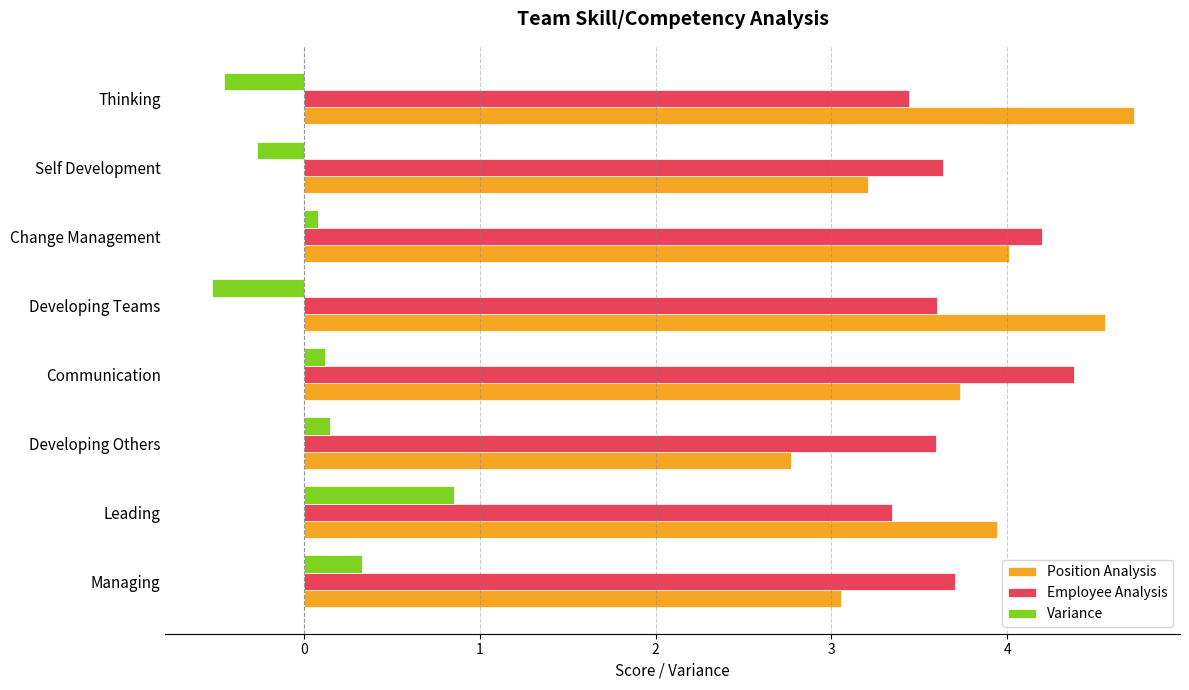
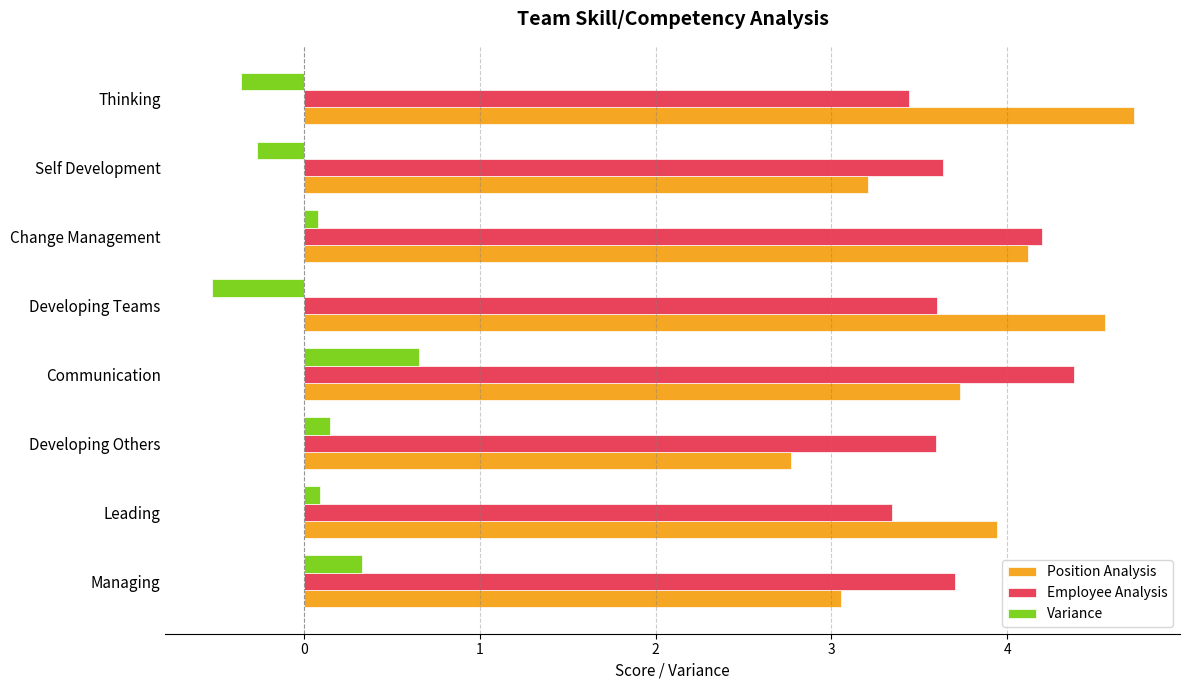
Variance, Thinking: -0.46 -> -0.36
Position Analysis, Change Management: 4.01 -> 4.12
Variance, Communication: 0.12 -> 0.65
Variance, Leading: 0.85 -> 0.09
